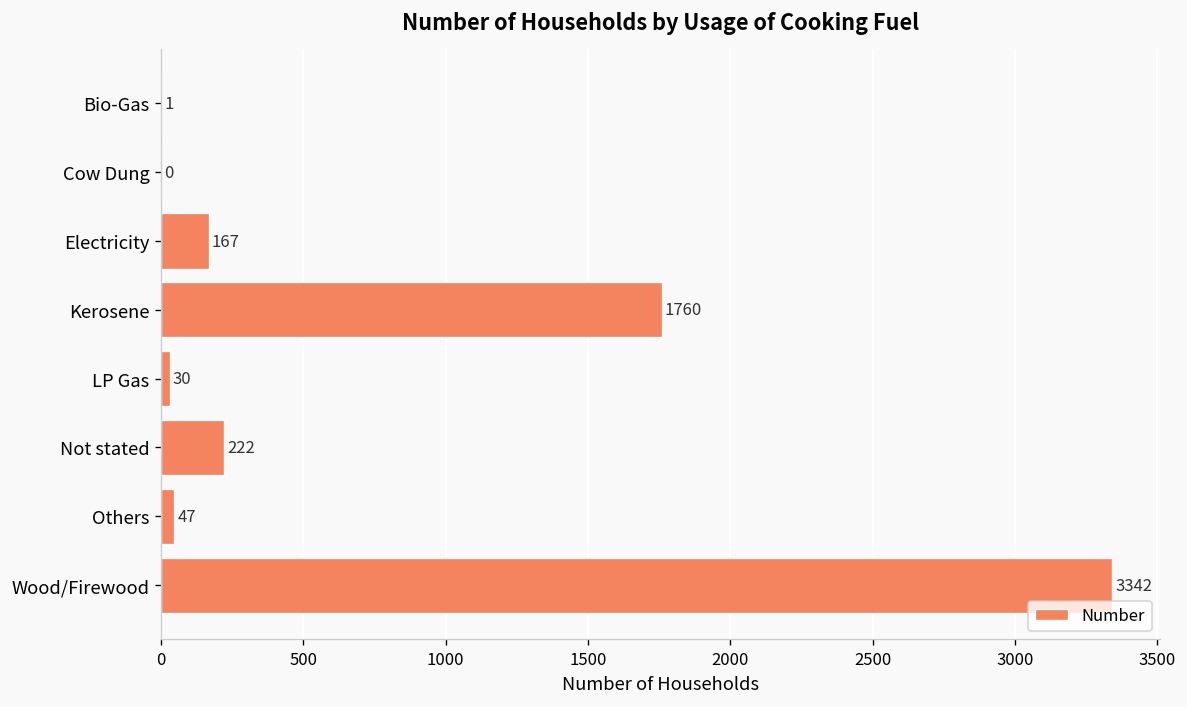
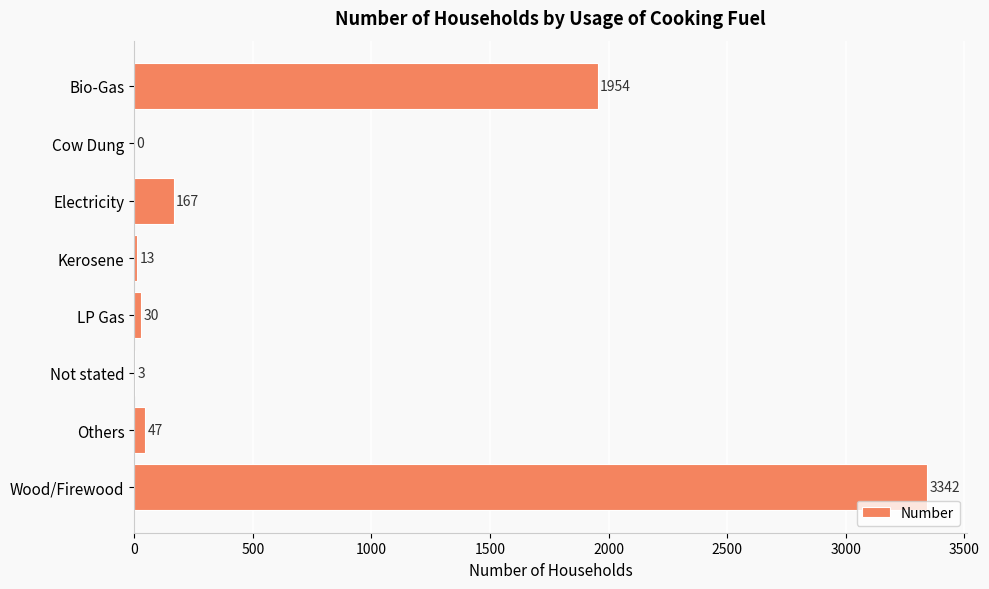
Bio-Gas: 1 -> 1954
Kerosene: 1760 -> 13
Not stated: 222 -> 3
